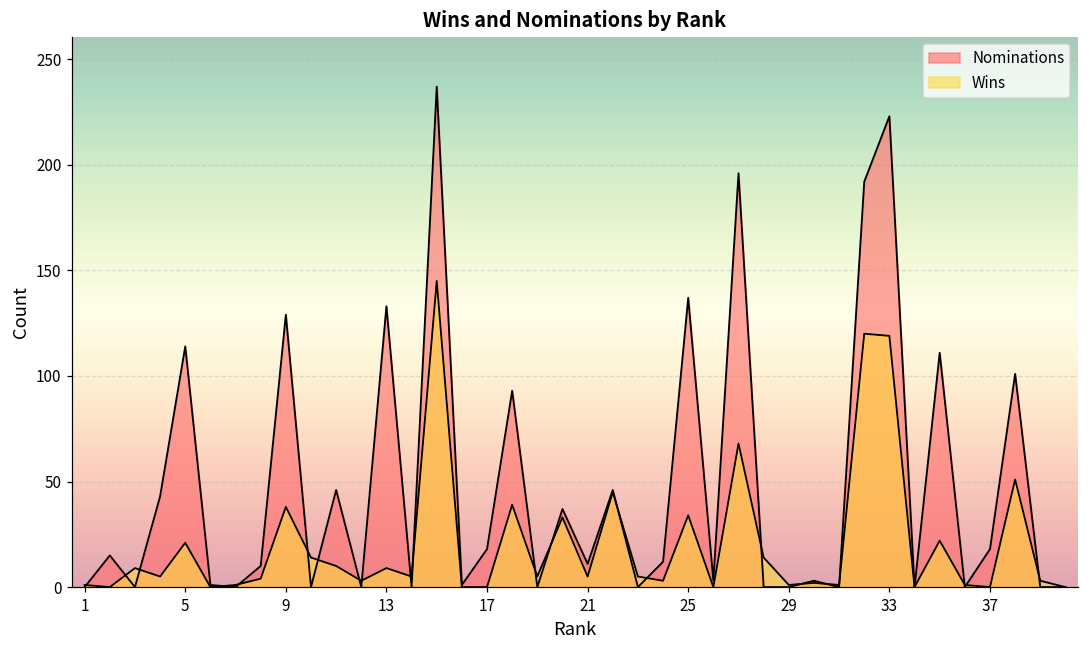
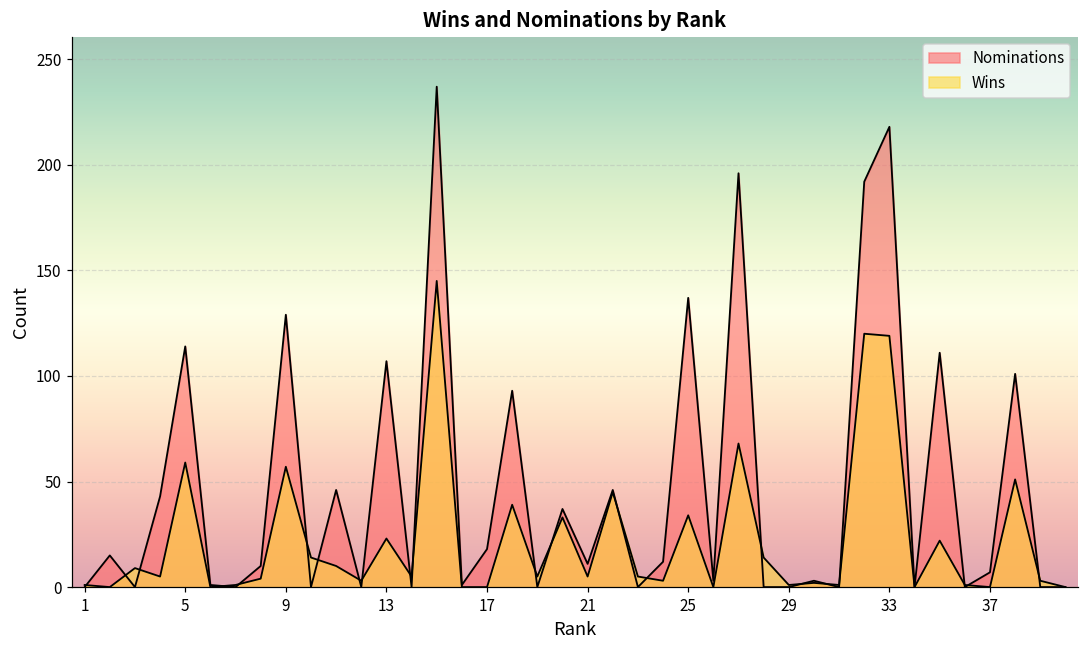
Wins, 5: 21 -> 59
Wins, 9: 38 -> 57
Nominations, 13: 133 -> 107
Wins, 13: 9 -> 23
Nominations, 33: 223 -> 218
Nominations, 37: 18 -> 7
